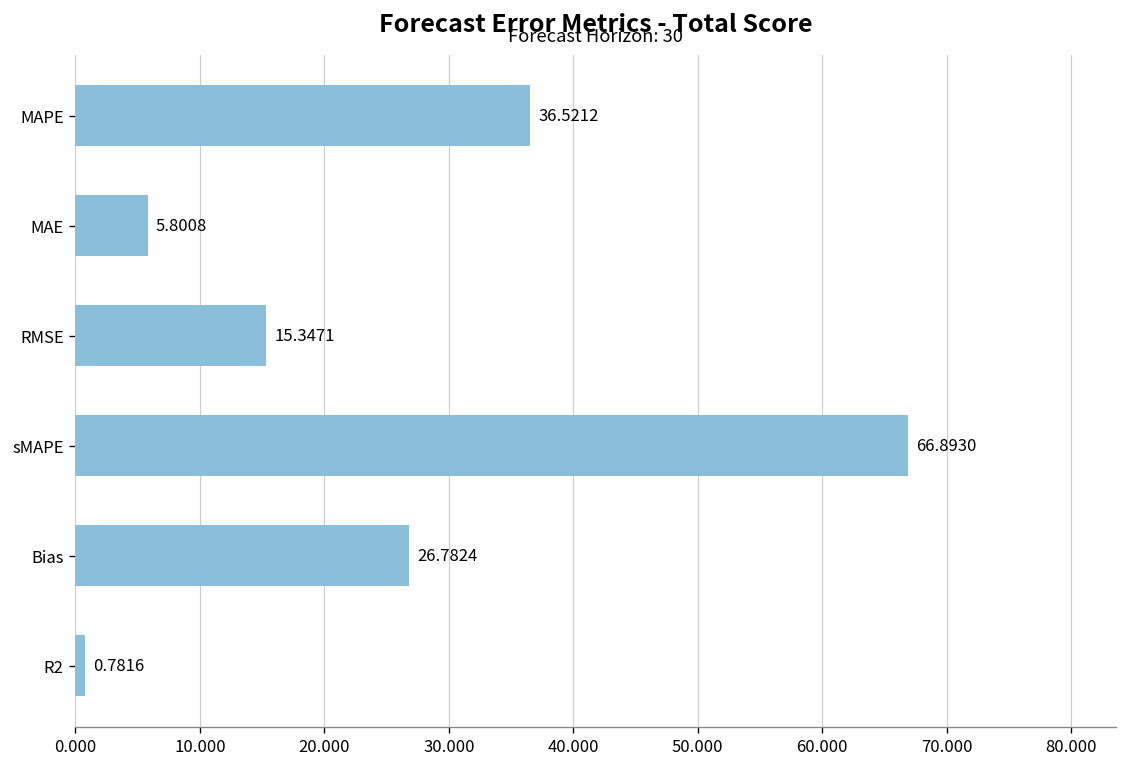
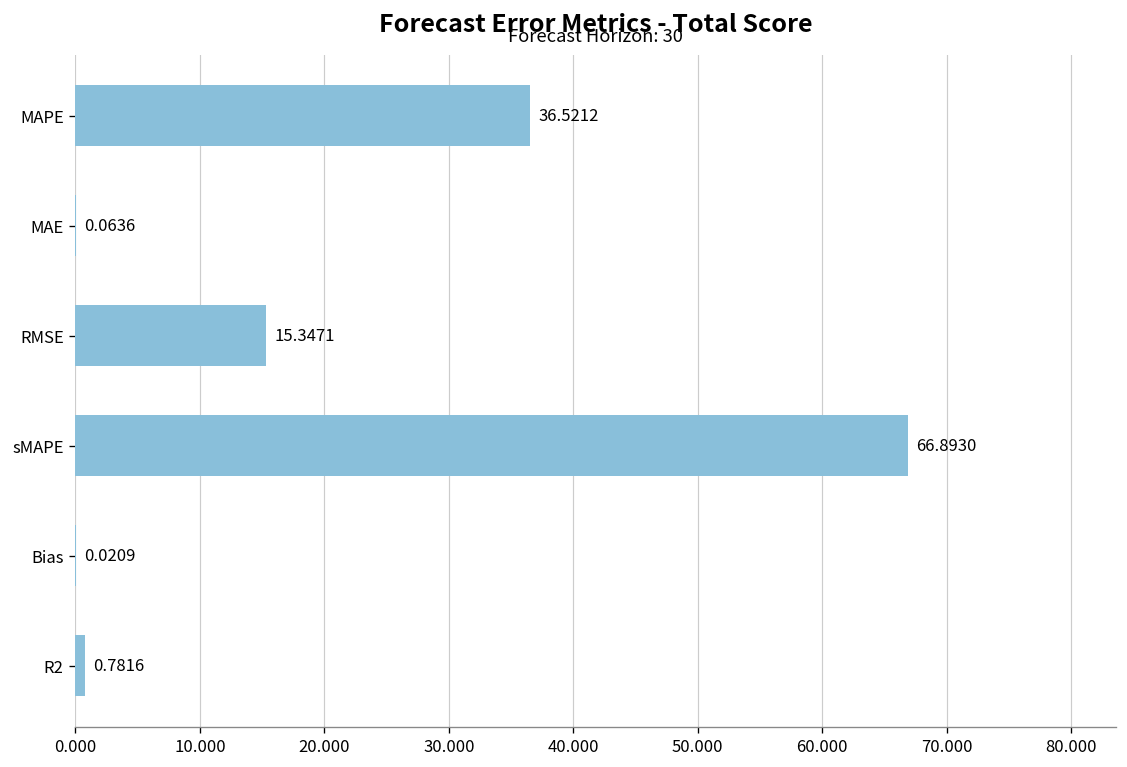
MAE: 5.8008 -> 0.0636
Bias: 26.7824 -> 0.0209
